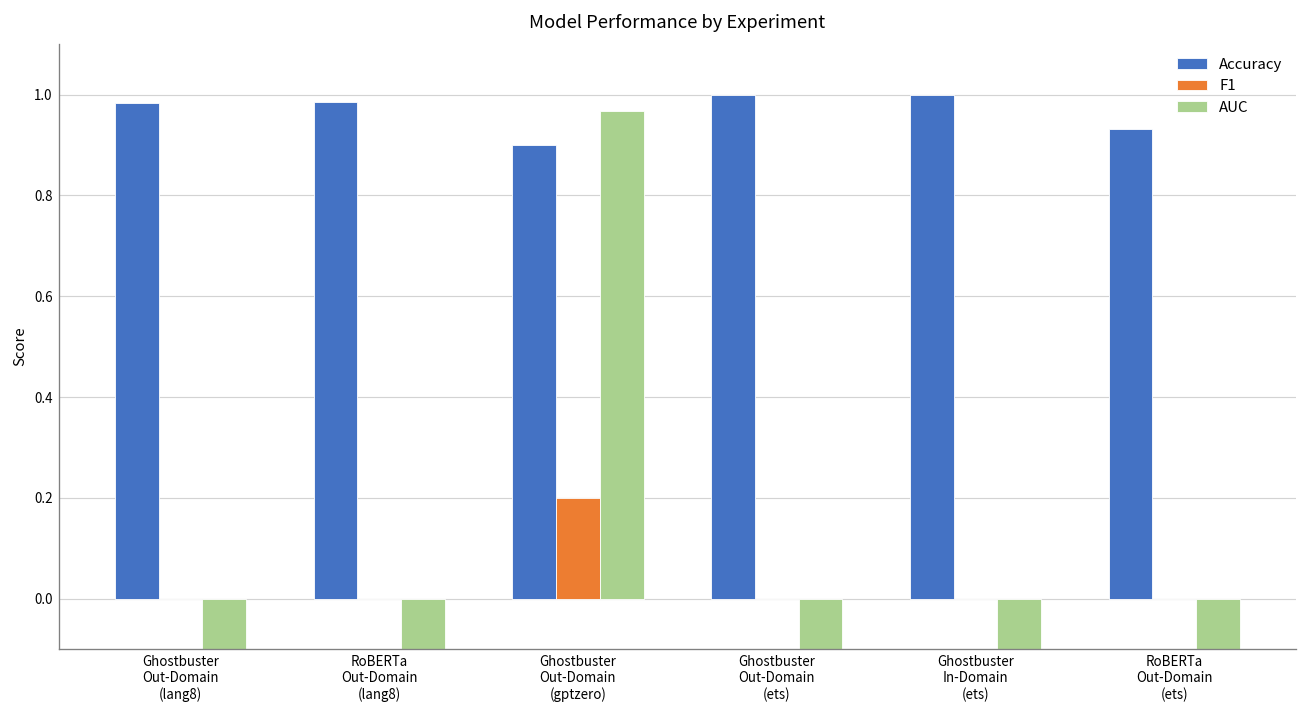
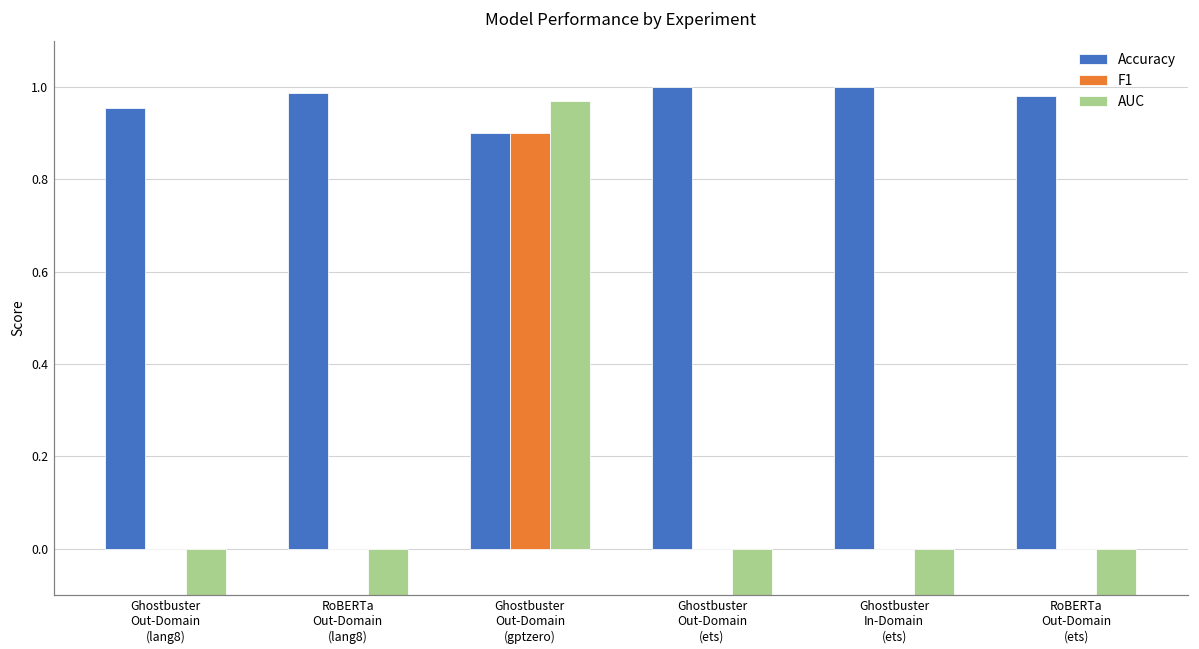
Accuracy, Ghostbuster Out-Domain (lang8): 0.98 -> 0.96
F1, Ghostbuster Out-Domain (gptzero): 0.2 -> 0.9
Accuracy, RoBERTa Out-Domain (ets): 0.93 -> 0.98
